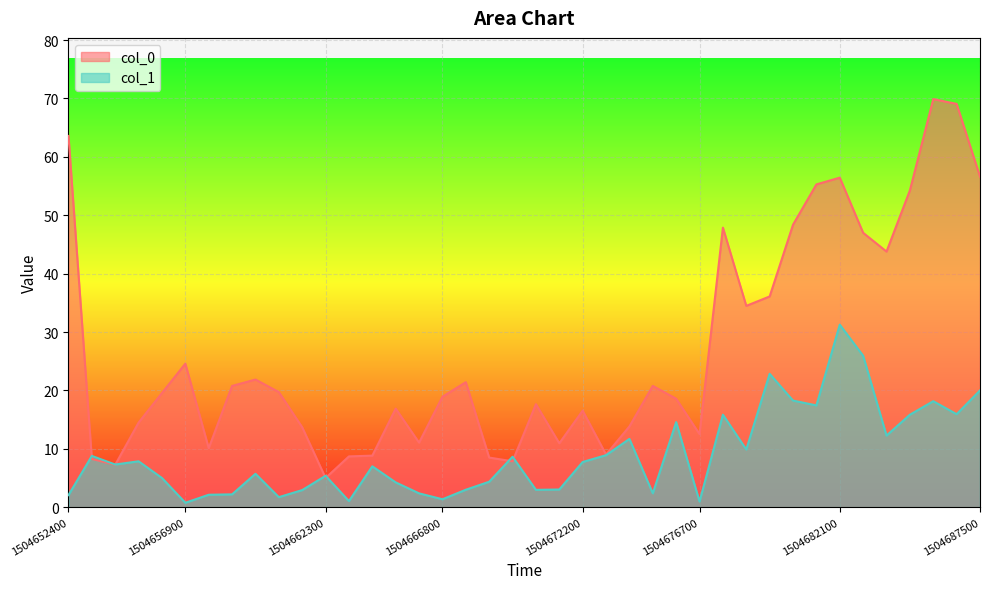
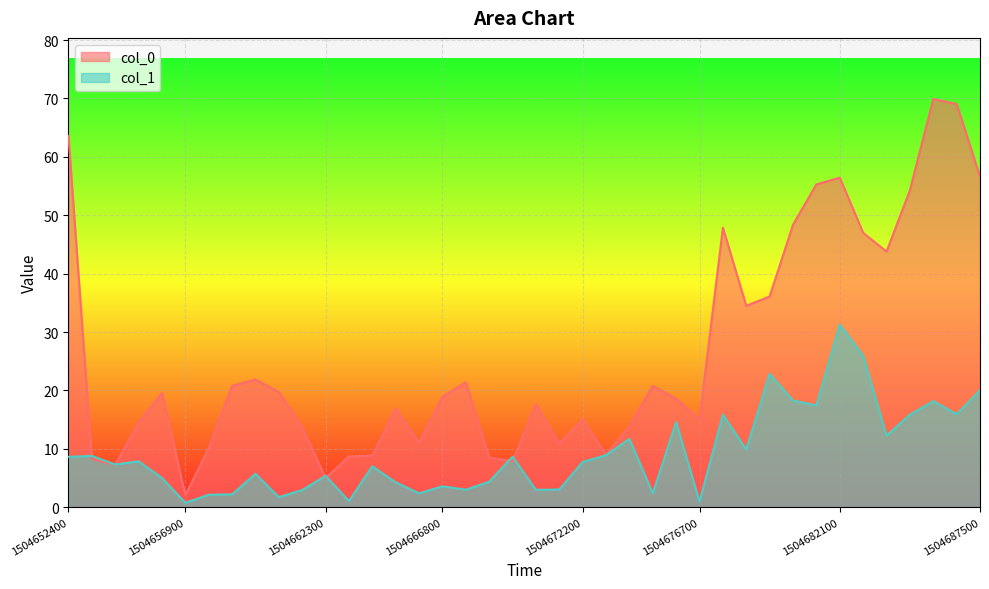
col_1, 1504652400: 2 -> 9
col_0, 1504656900: 25 -> 2
col_1, 1504666800: 1 -> 4
col_0, 1504672200: 17 -> 15
col_0, 1504676700: 13 -> 15
